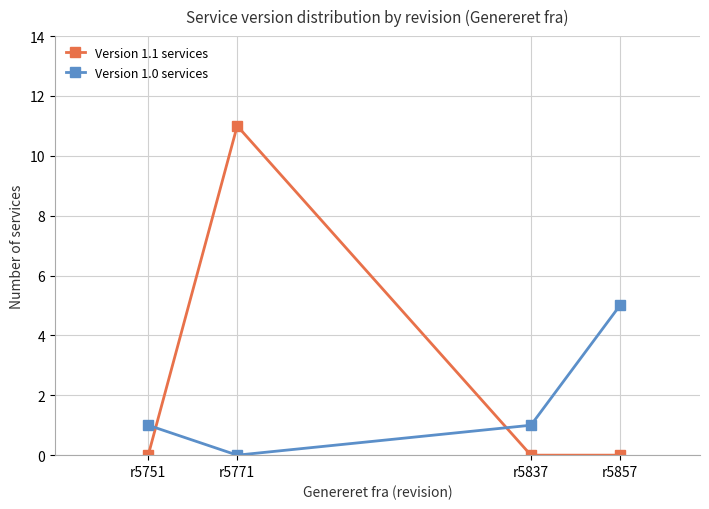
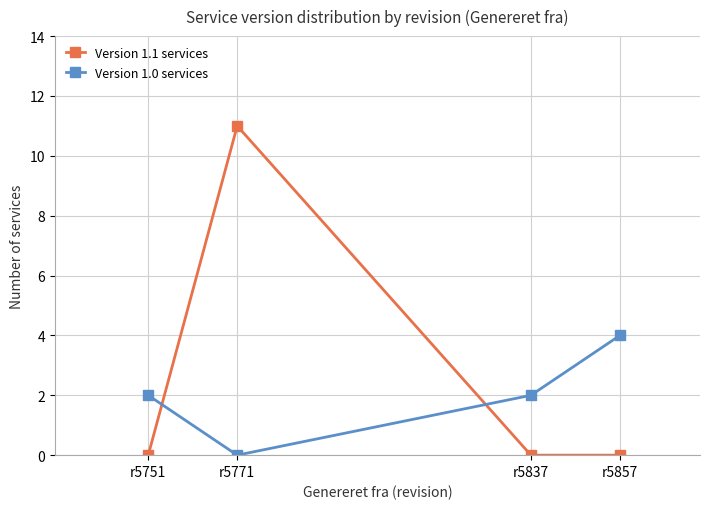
Version 1.0 services, r5751: 1 -> 2
Version 1.0 services, r5837: 1 -> 2
Version 1.0 services, r5857: 5 -> 4
